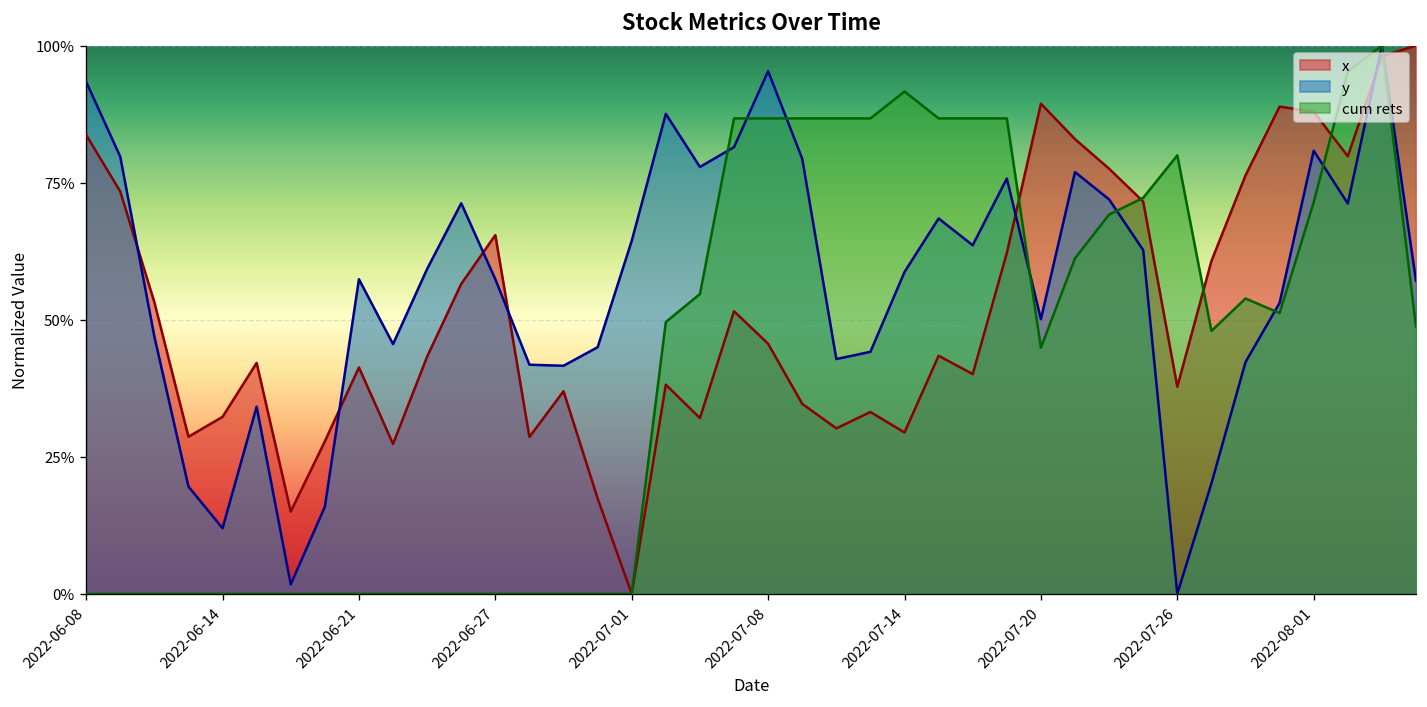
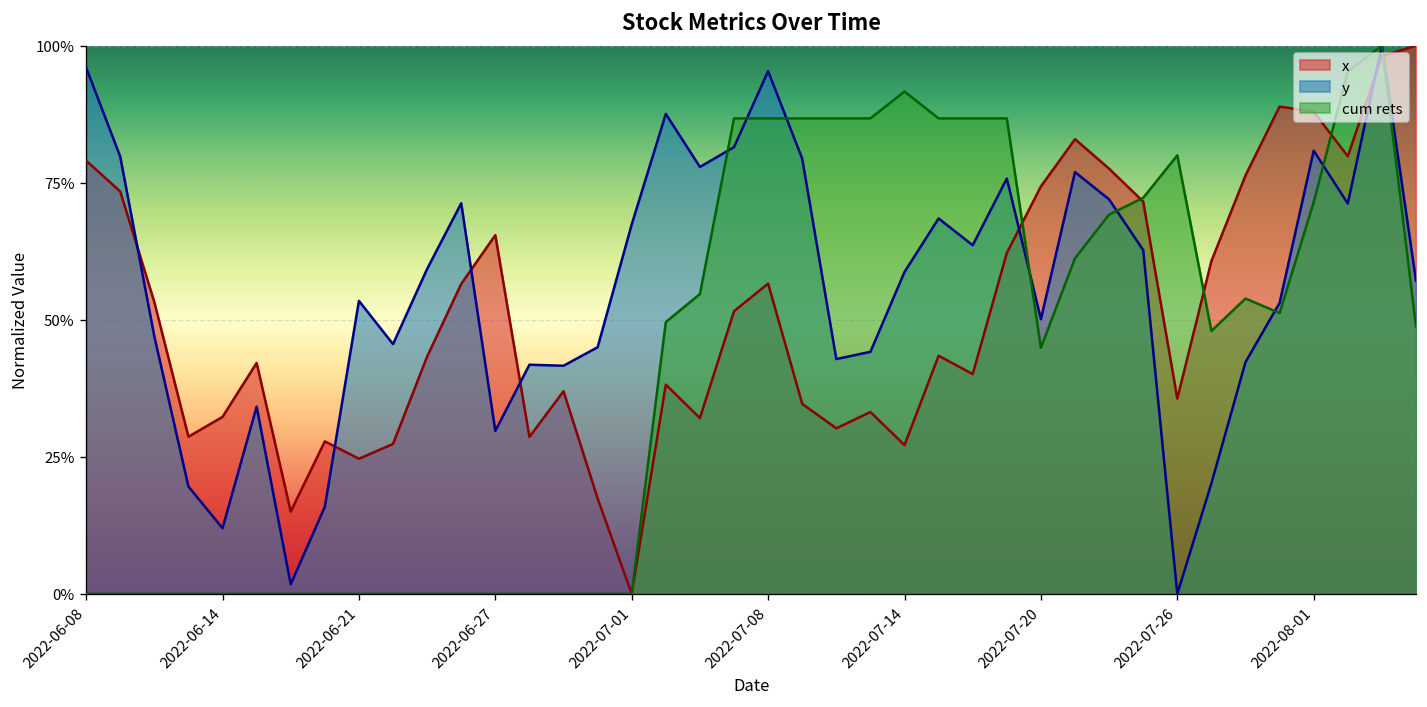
x, 2022-06-08: 84% -> 79%
y, 2022-06-08: 93% -> 96%
x, 2022-06-21: 41% -> 25%
y, 2022-06-21: 57% -> 53%
y, 2022-06-27: 57% -> 30%
y, 2022-07-01: 64% -> 67%
x, 2022-07-08: 46% -> 57%
x, 2022-07-14: 29% -> 27%
x, 2022-07-20: 89% -> 74%
x, 2022-07-26: 38% -> 36%
